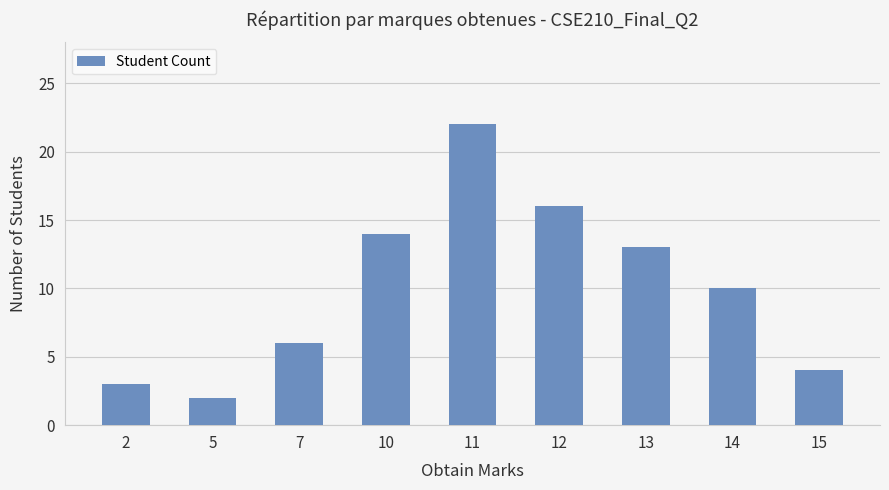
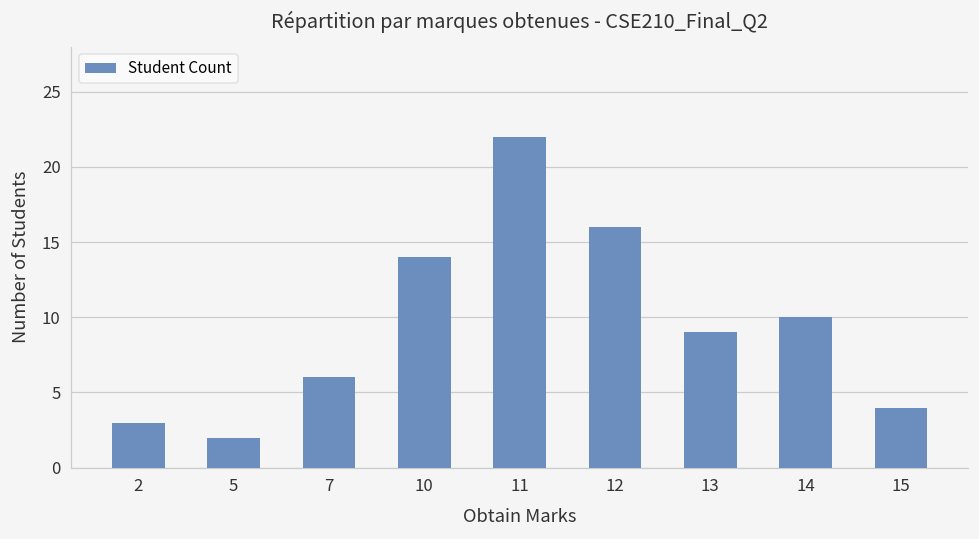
13: 13 -> 9
